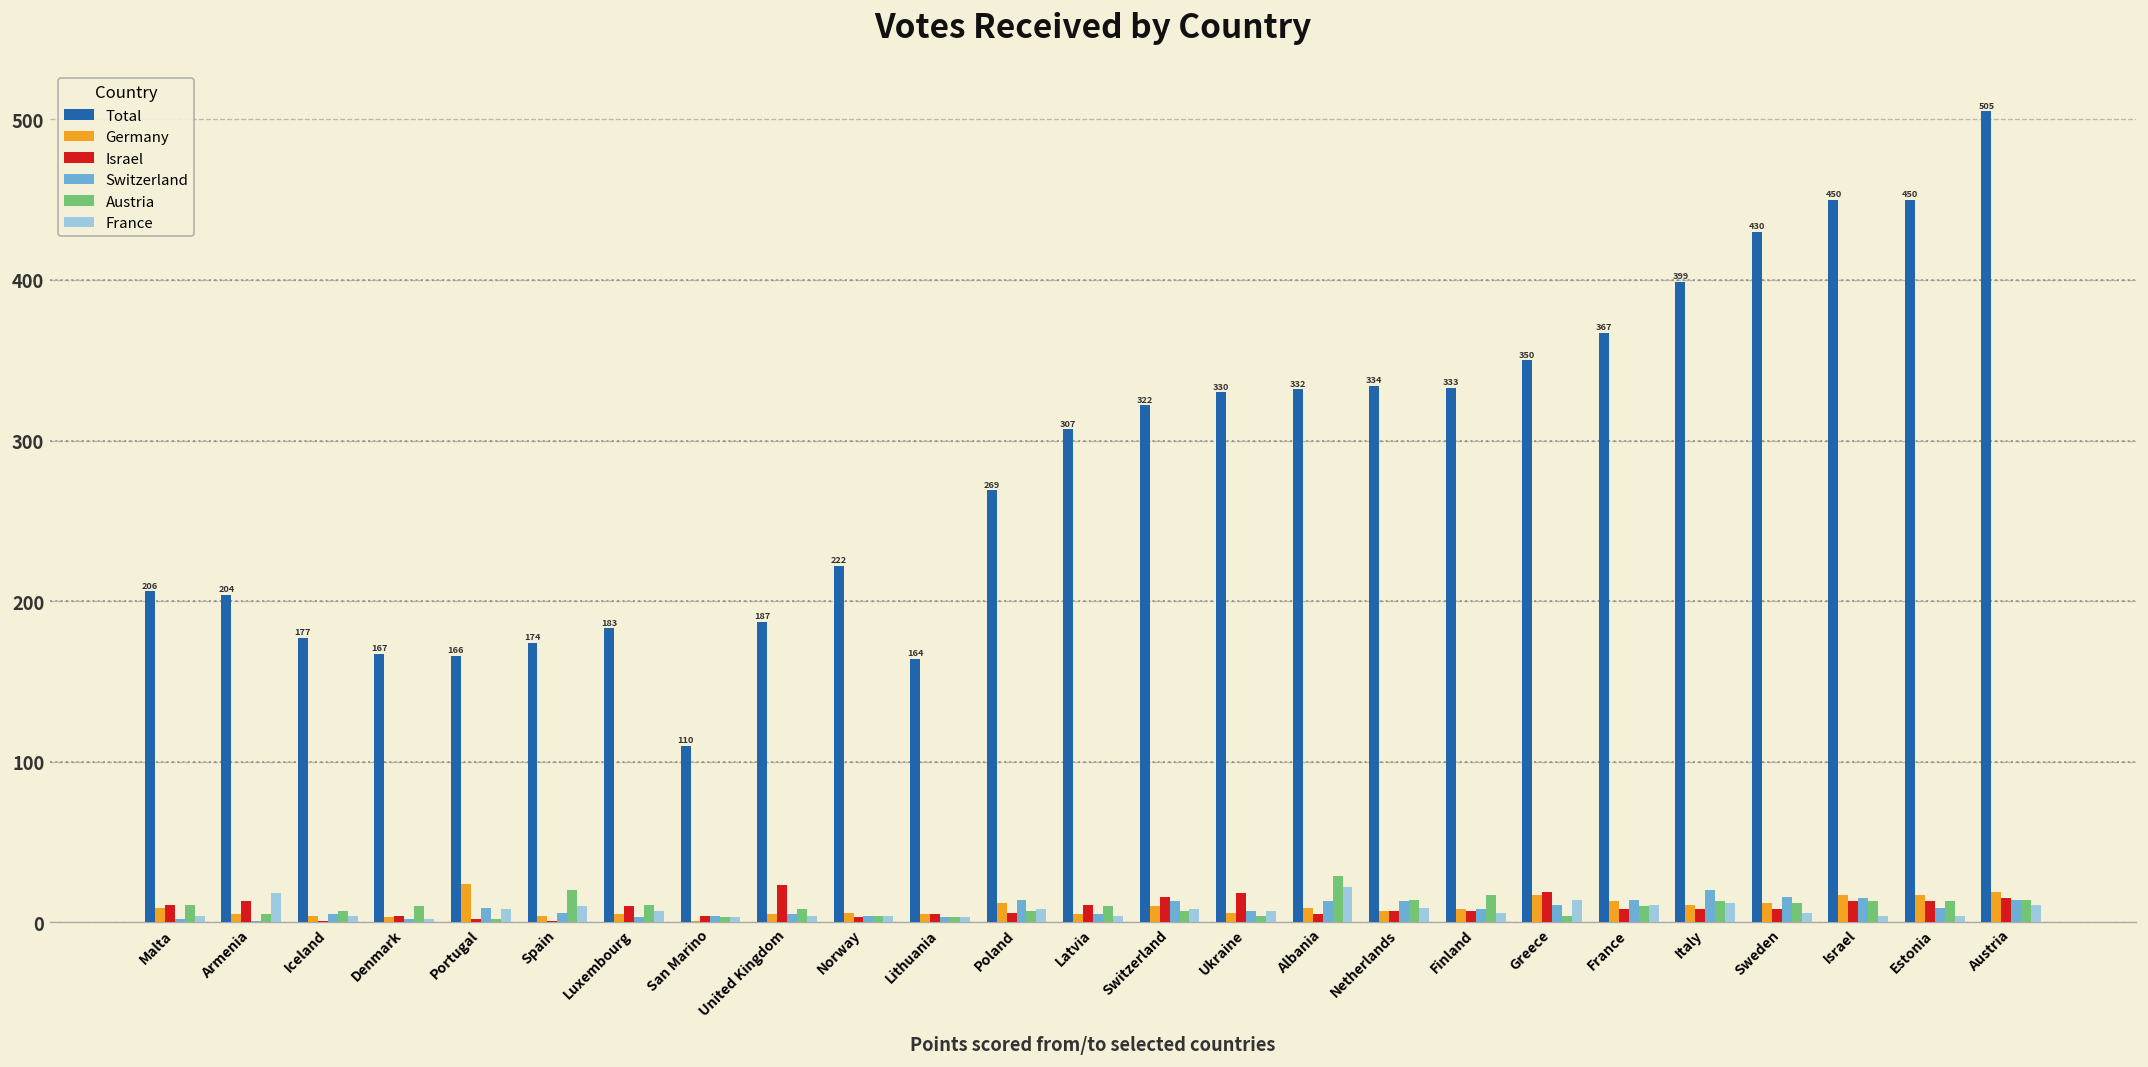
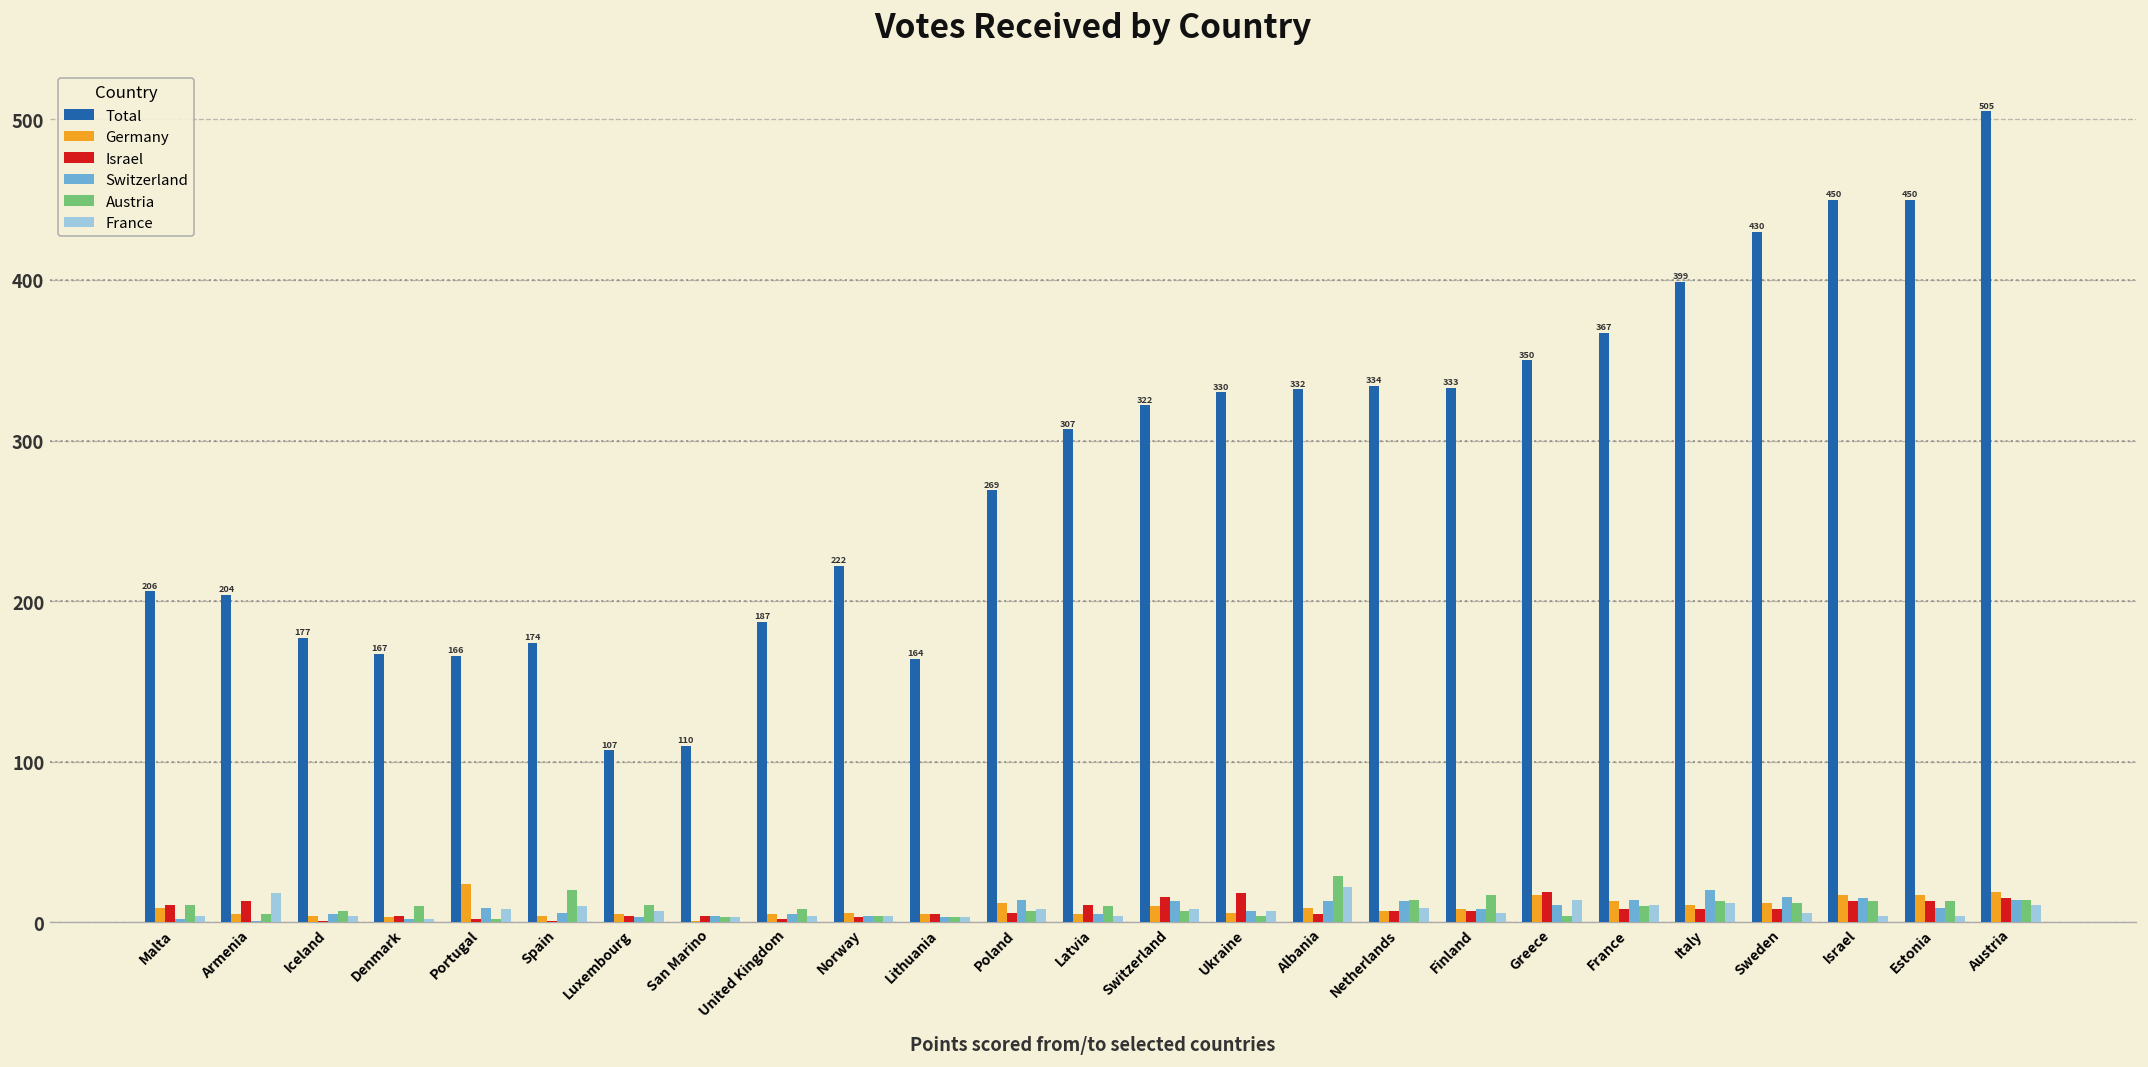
Total, Luxembourg: 183 -> 107
Israel, Luxembourg: 10 -> 4
Israel, United Kingdom: 23 -> 2
